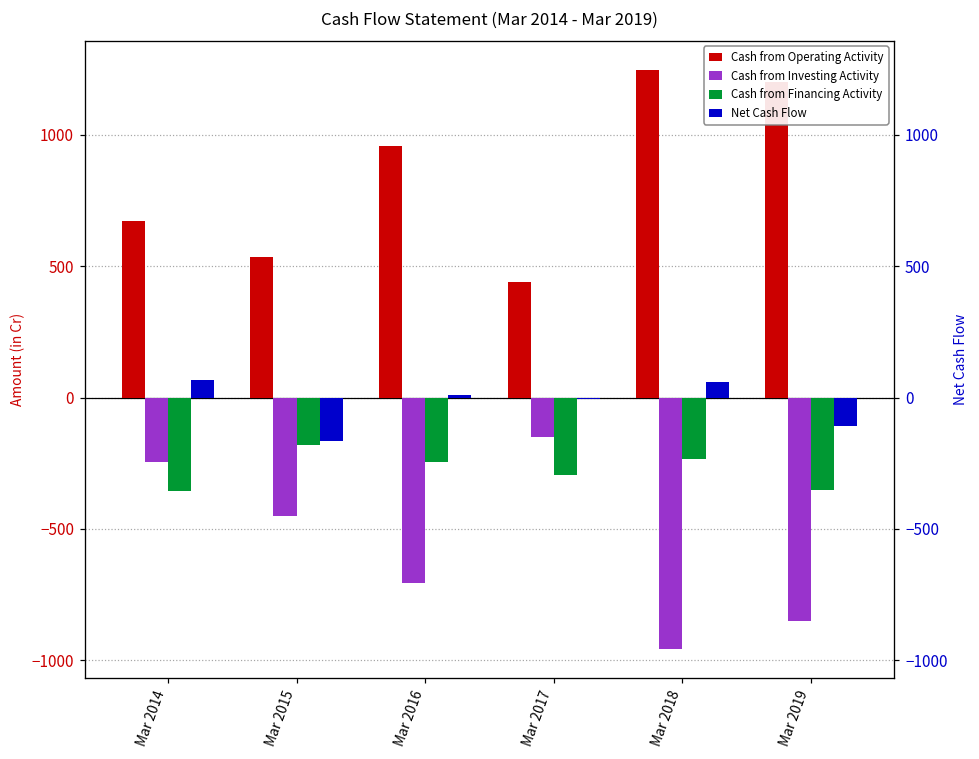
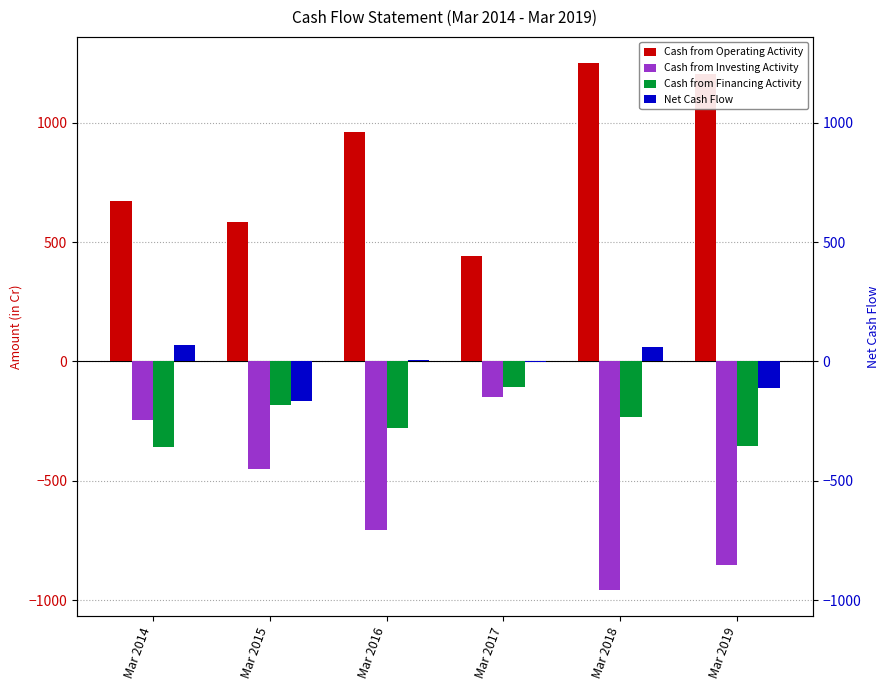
Cash from Operating Activity, Mar 2015: 540 -> 580
Cash from Financing Activity, Mar 2016: -250 -> -280
Cash from Financing Activity, Mar 2017: -300 -> -110
